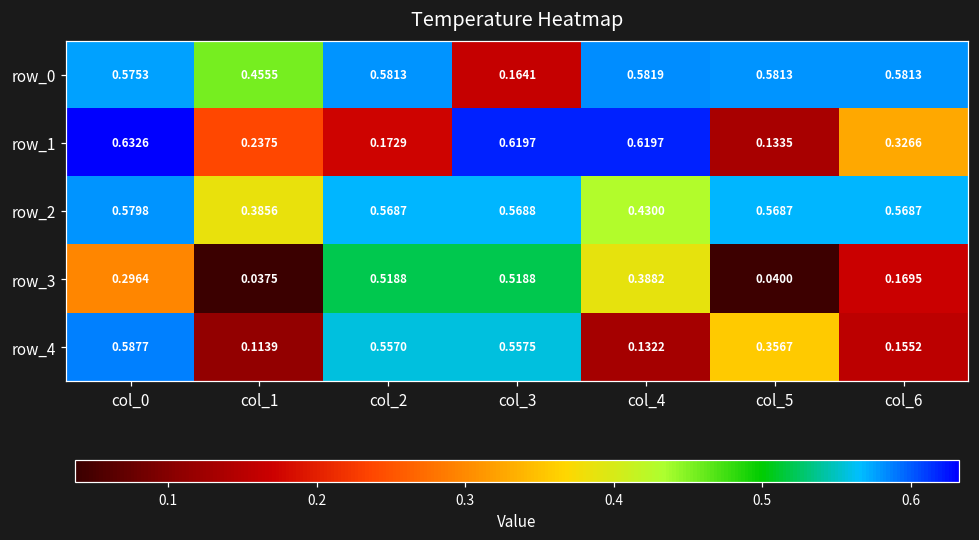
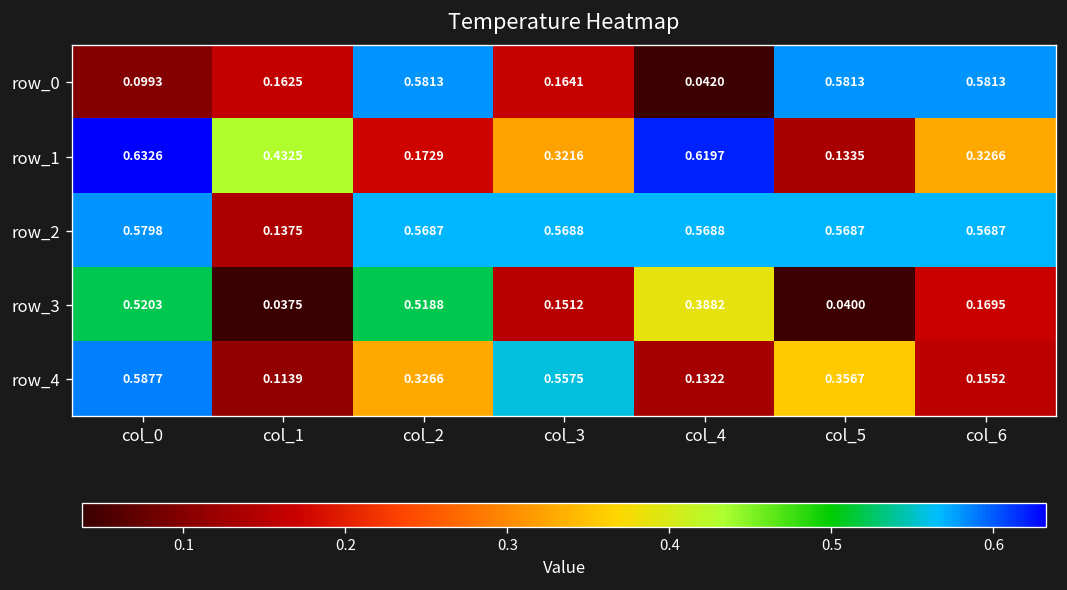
row_0, col_0: 0.5753 -> 0.0993
row_0, col_1: 0.4555 -> 0.1625
row_0, col_4: 0.5819 -> 0.0420
row_1, col_1: 0.2375 -> 0.4325
row_1, col_3: 0.6197 -> 0.3216
row_2, col_1: 0.3856 -> 0.1375
row_2, col_4: 0.4300 -> 0.5688
row_3, col_0: 0.2964 -> 0.5203
row_3, col_3: 0.5188 -> 0.1512
row_4, col_2: 0.5570 -> 0.3266
